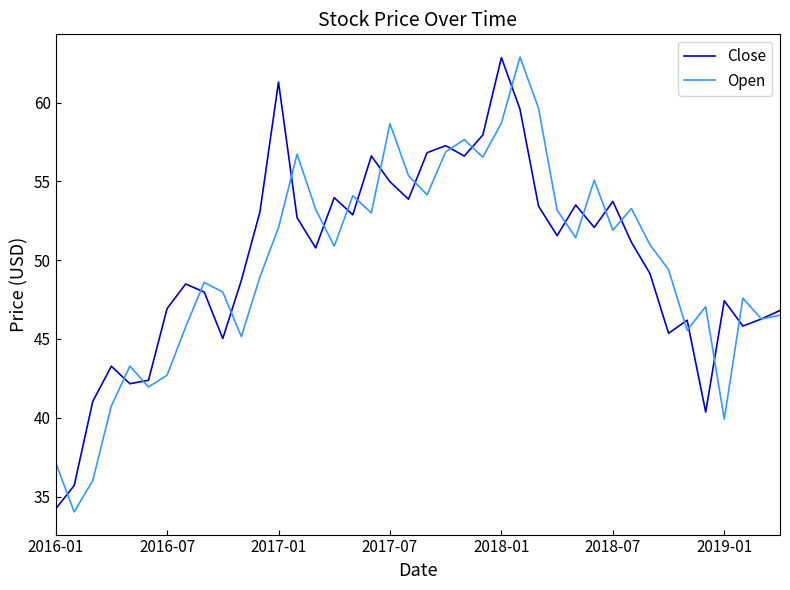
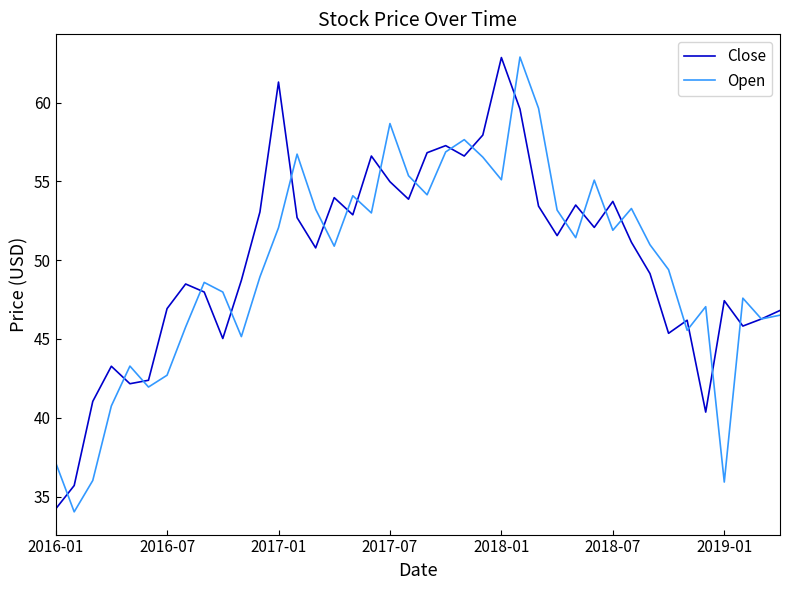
Open, 2018-01: 58.7 -> 55.1
Open, 2019-01: 39.9 -> 35.9
